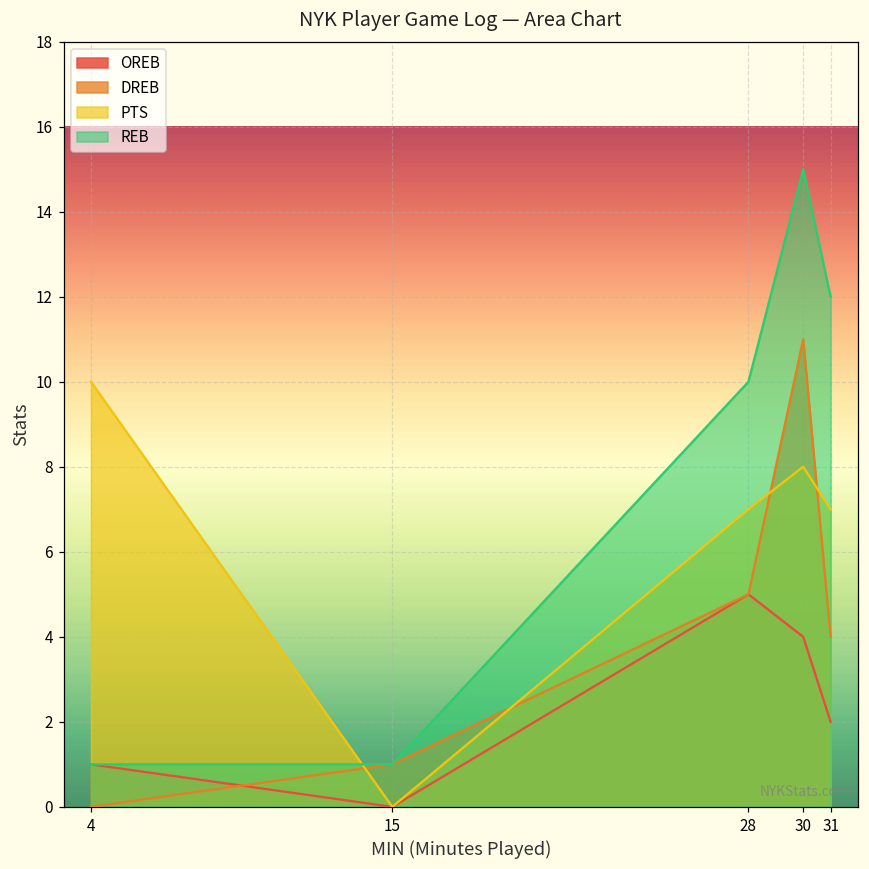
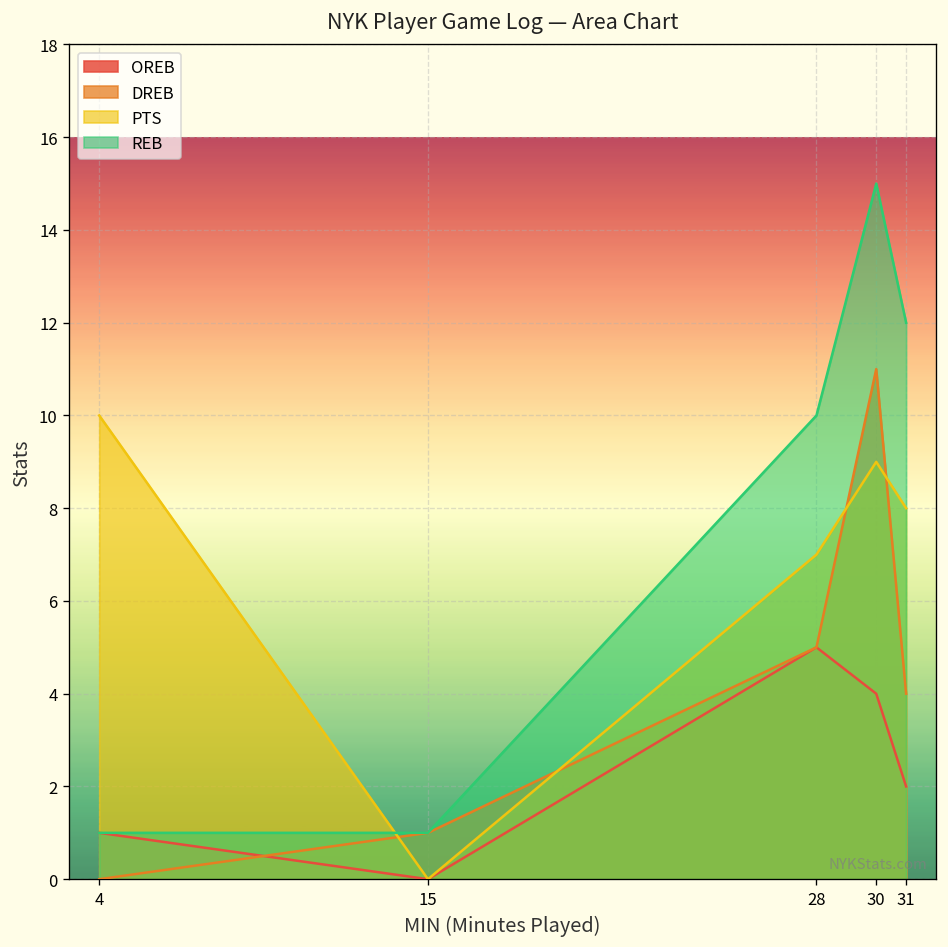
PTS, 30: 8 -> 9
PTS, 31: 7 -> 8
